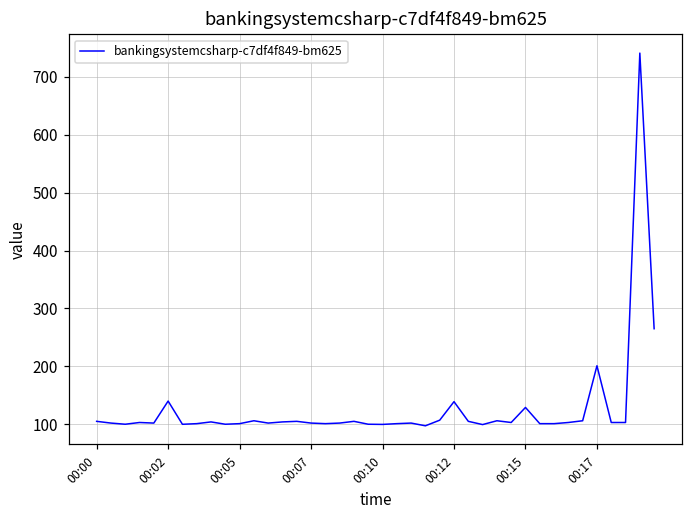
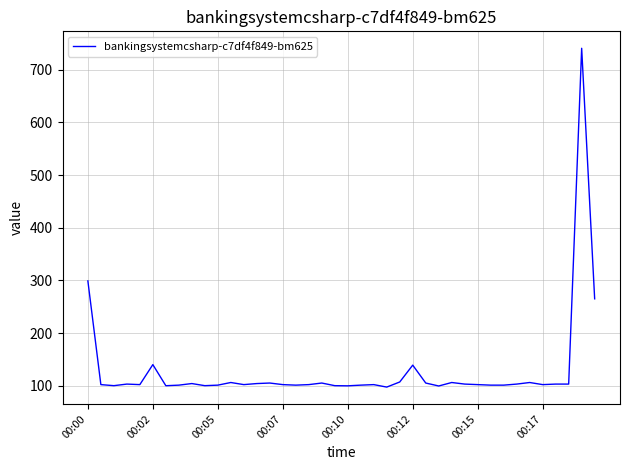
00:00: 110 -> 300
00:15: 130 -> 100
00:17: 200 -> 100
